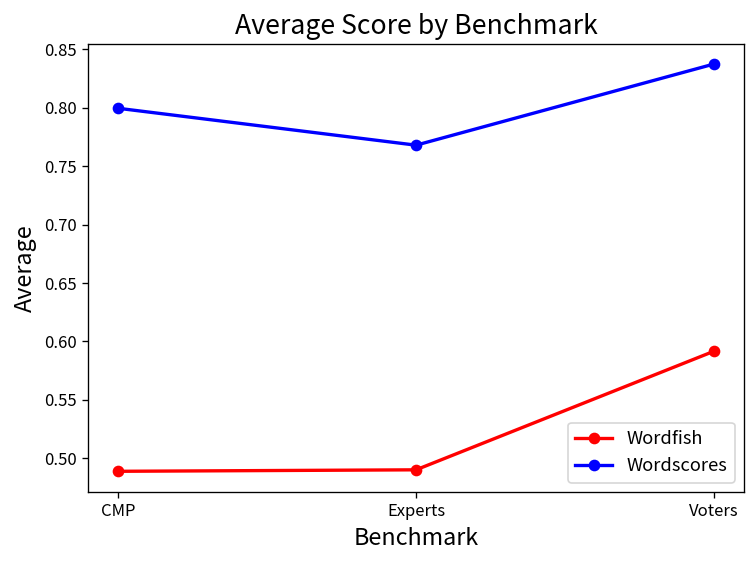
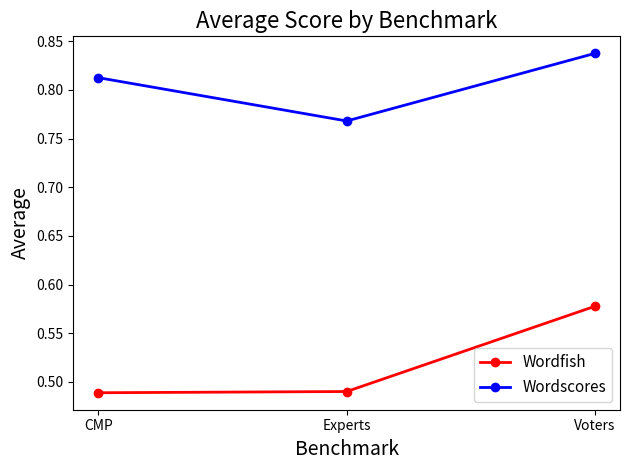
Wordscores, CMP: 0.80 -> 0.81
Wordfish, Voters: 0.59 -> 0.58
